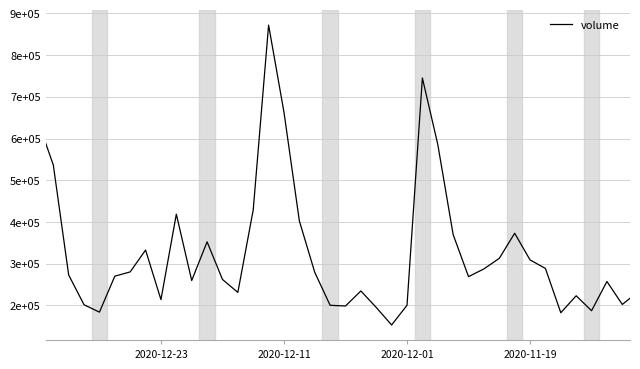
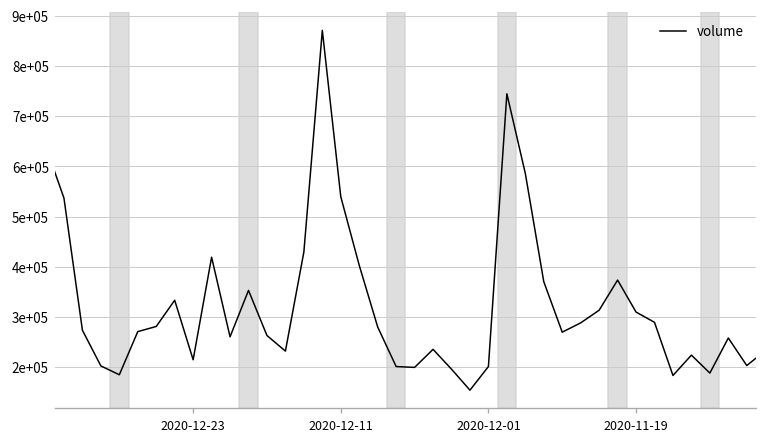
2020-12-11: 660000 -> 540000
